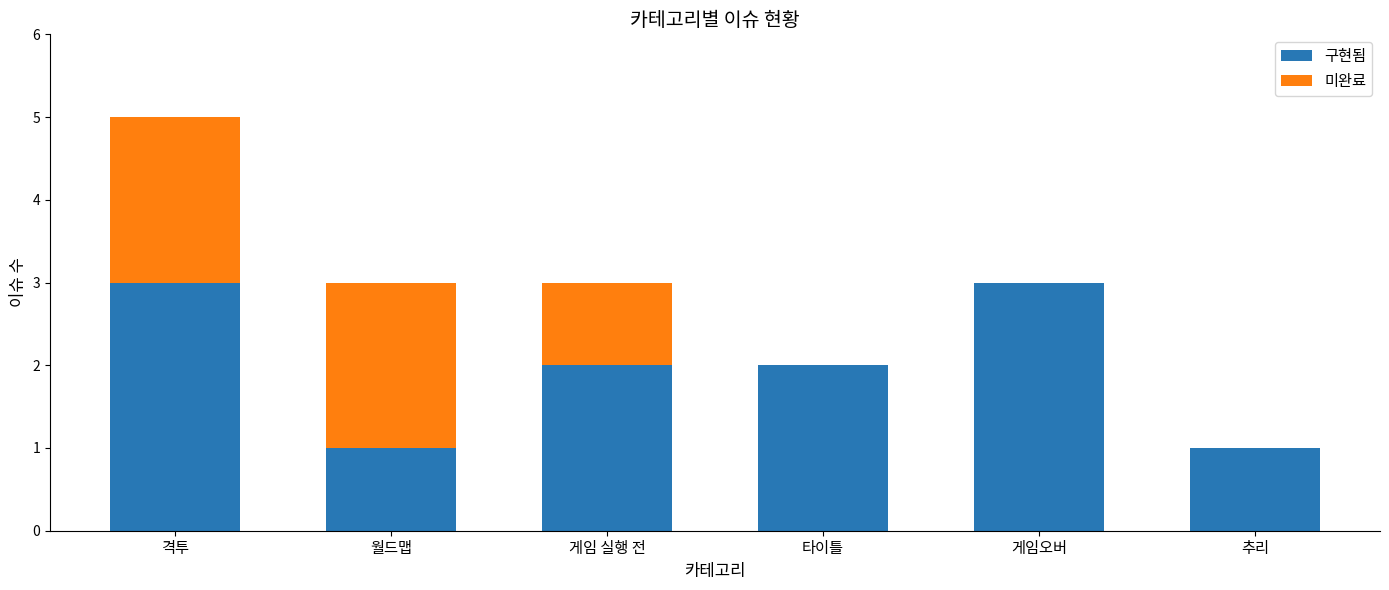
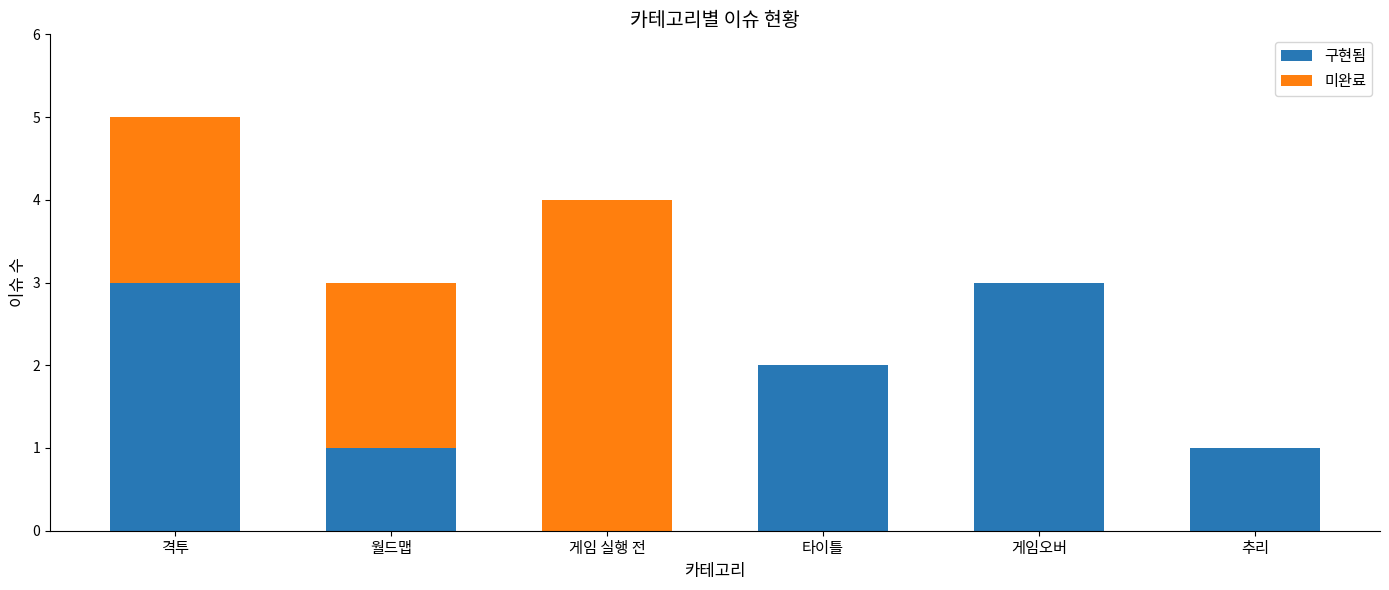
구현됨, 게임 실행 전: 2 -> 0
미완료, 게임 실행 전: 1 -> 4
